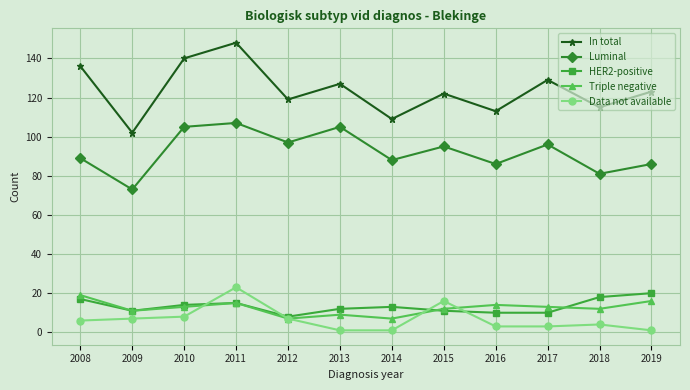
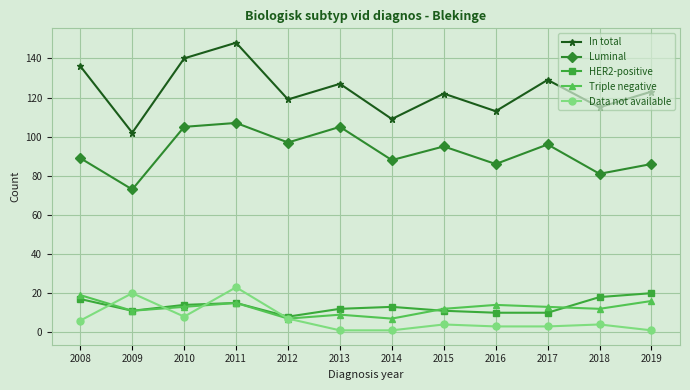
Data not available, 2009: 7 -> 20
Data not available, 2015: 16 -> 4
